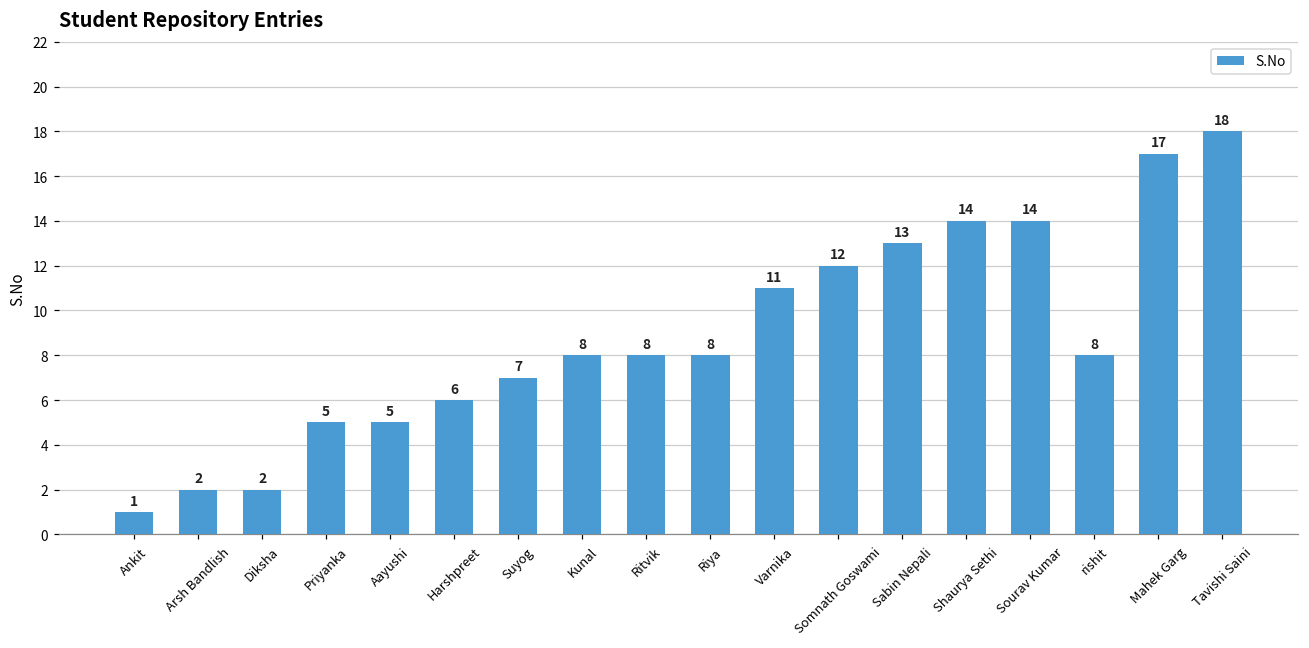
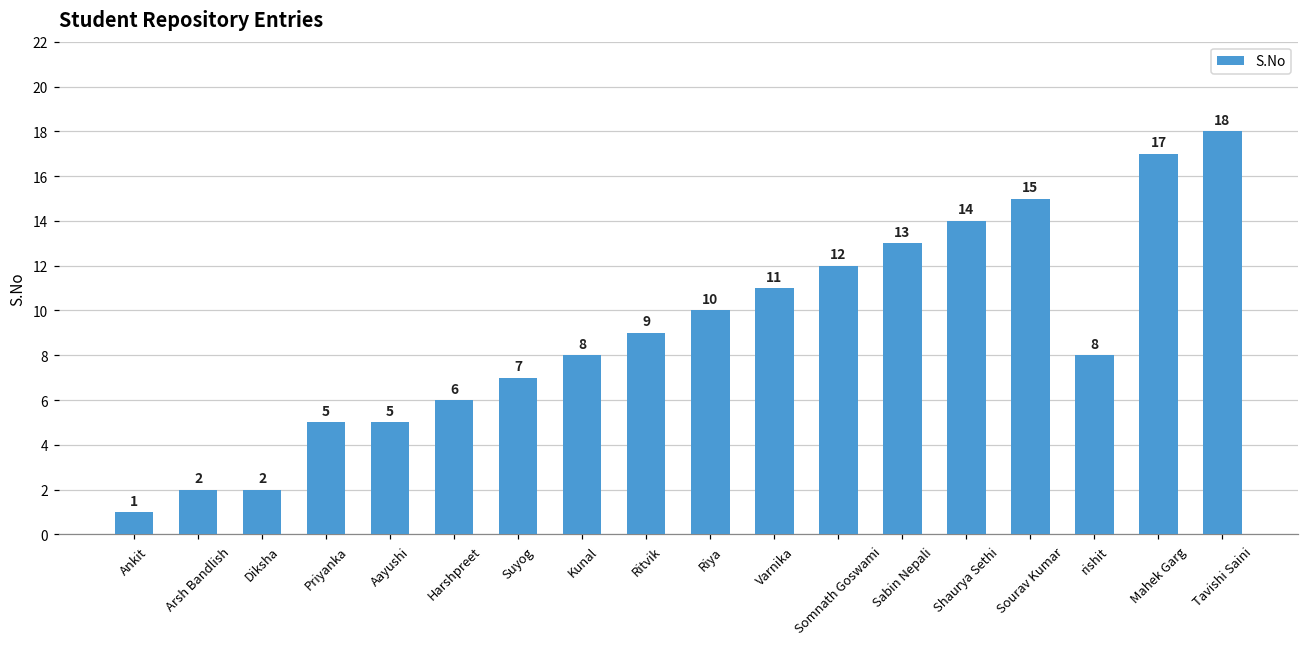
Ritvik: 8 -> 9
Riya: 8 -> 10
Sourav Kumar: 14 -> 15
